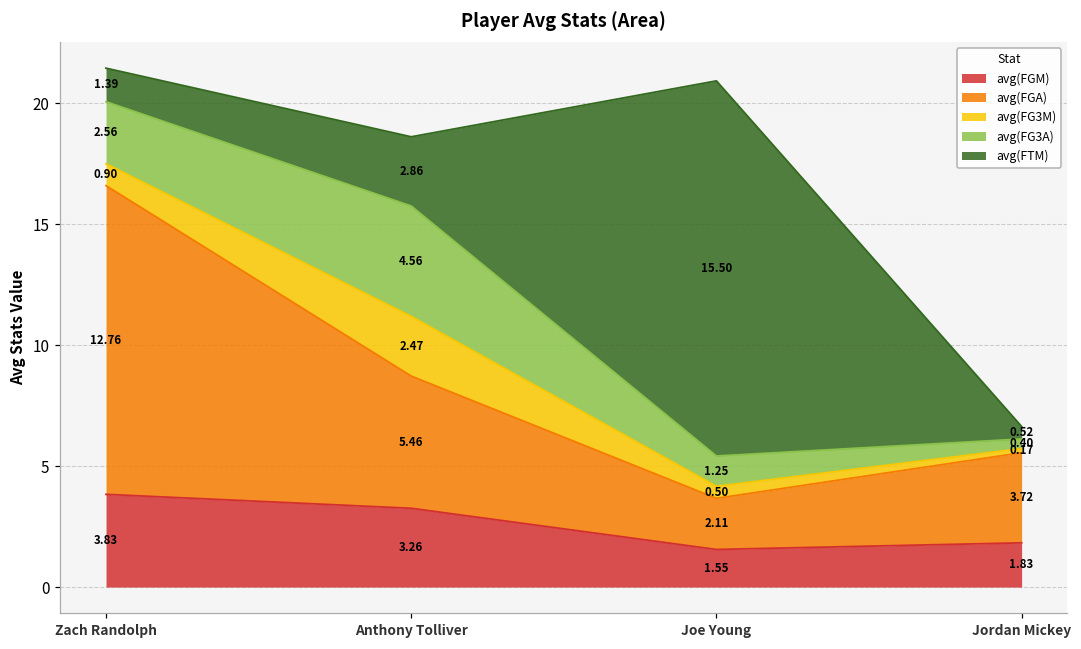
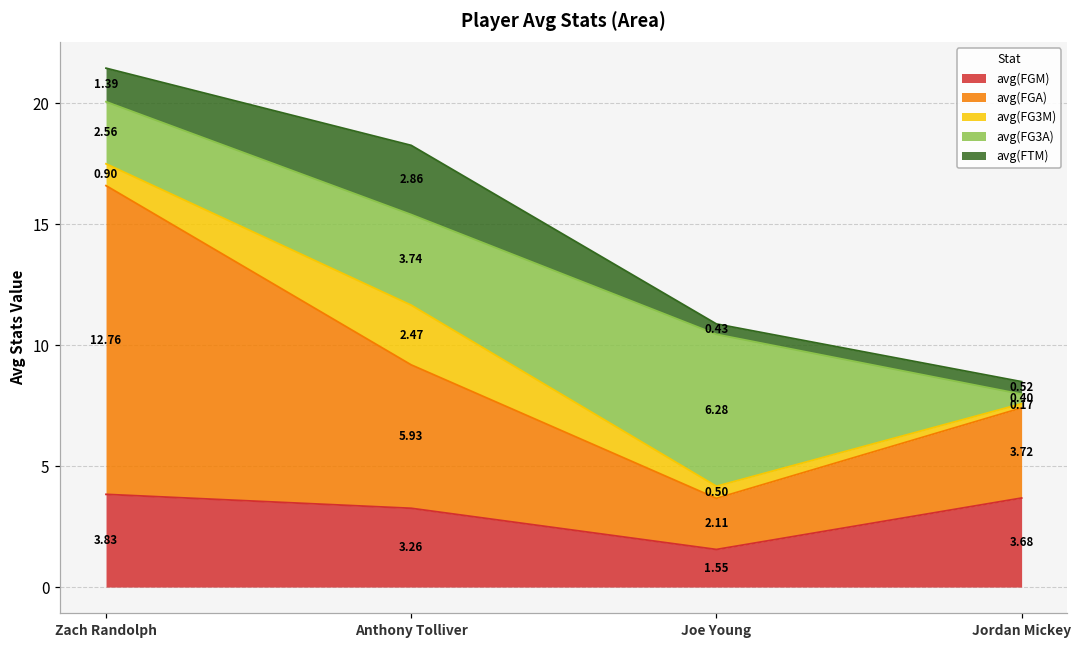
avg(FGA), Anthony Tolliver: 5.46 -> 5.93
avg(FG3A), Anthony Tolliver: 4.56 -> 3.74
avg(FG3A), Joe Young: 1.25 -> 6.28
avg(FTM), Joe Young: 15.50 -> 0.43
avg(FGM), Jordan Mickey: 1.83 -> 3.68
